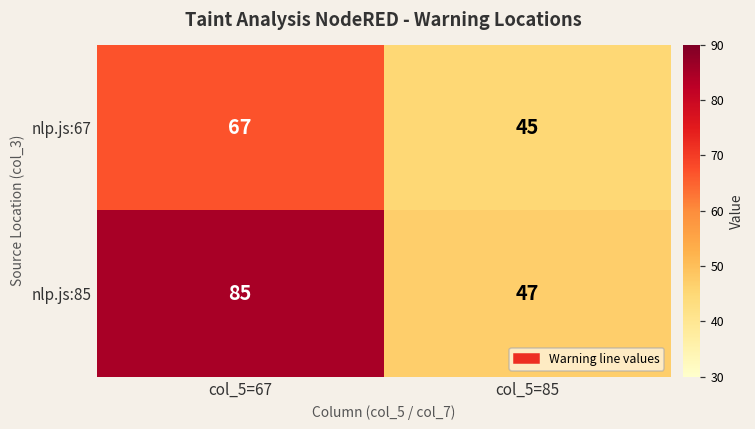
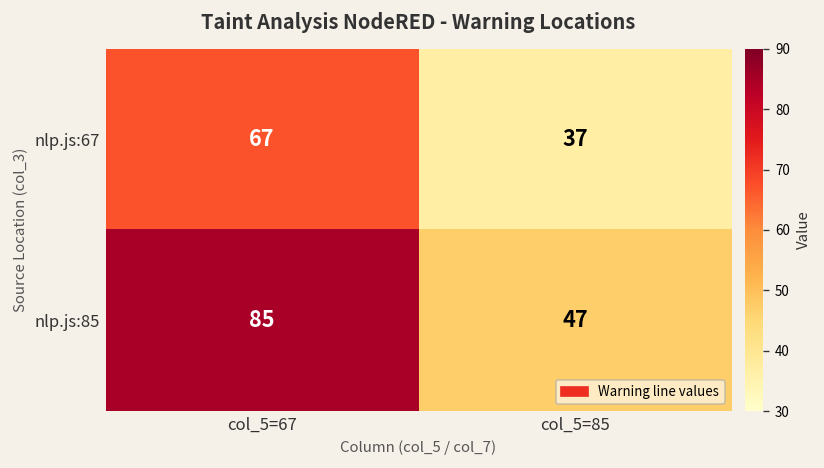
nlp.js:67, col_5=85: 45 -> 37
